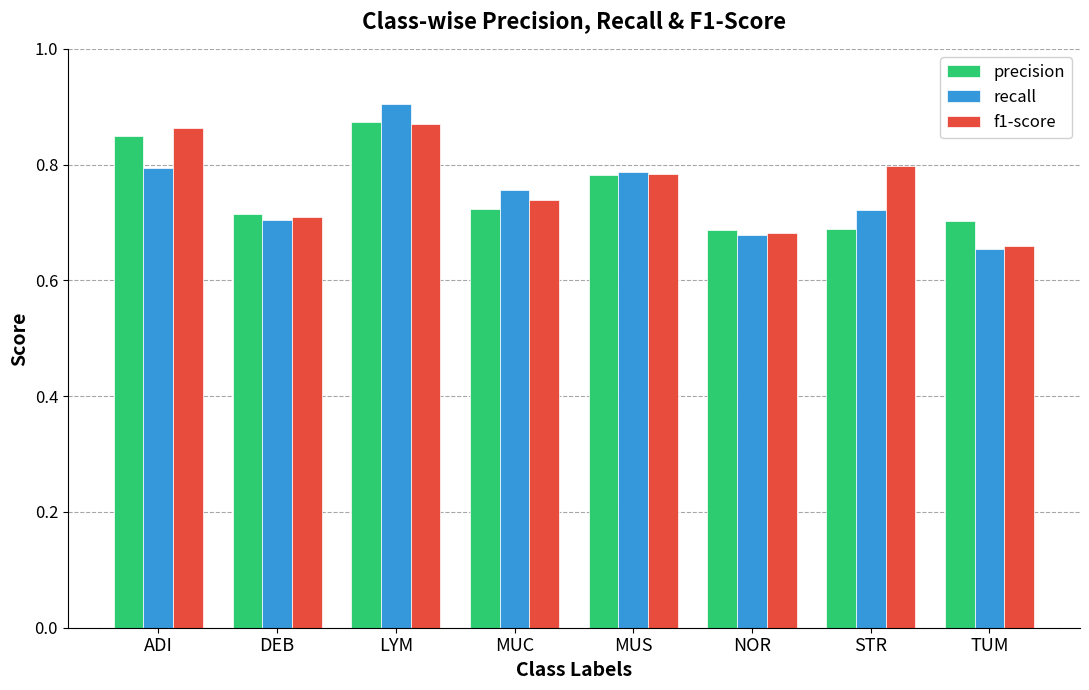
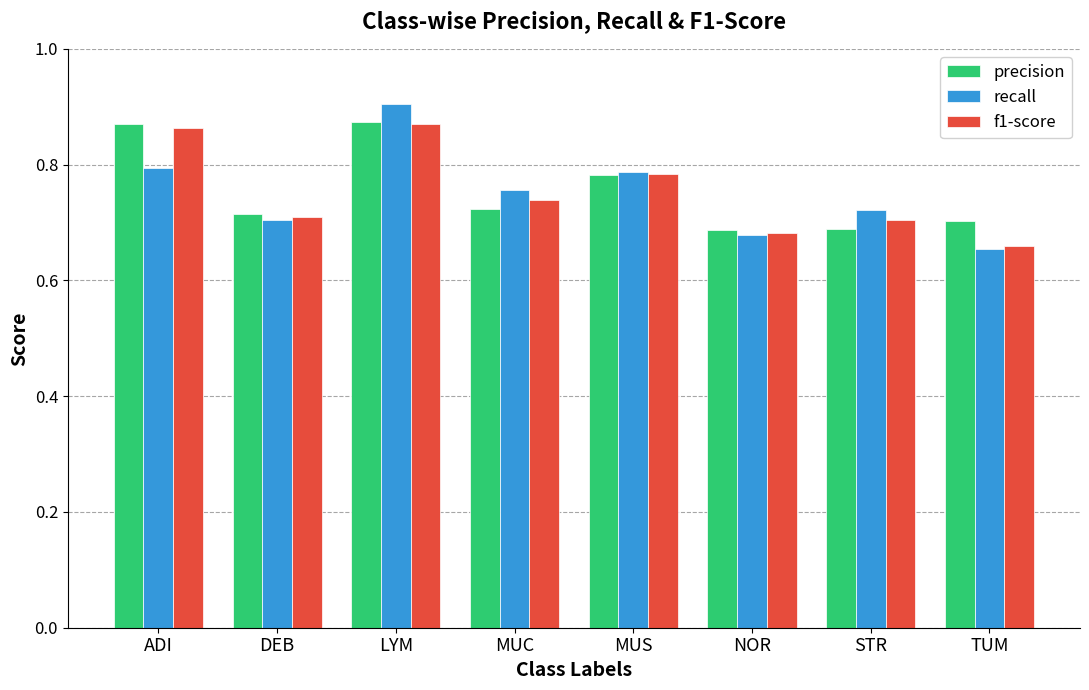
precision, ADI: 0.85 -> 0.87
f1-score, STR: 0.80 -> 0.71
